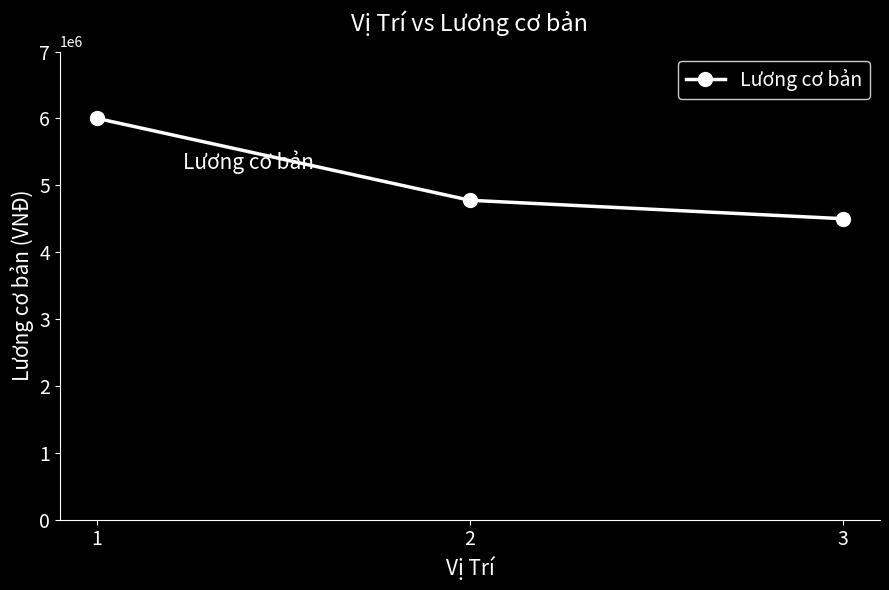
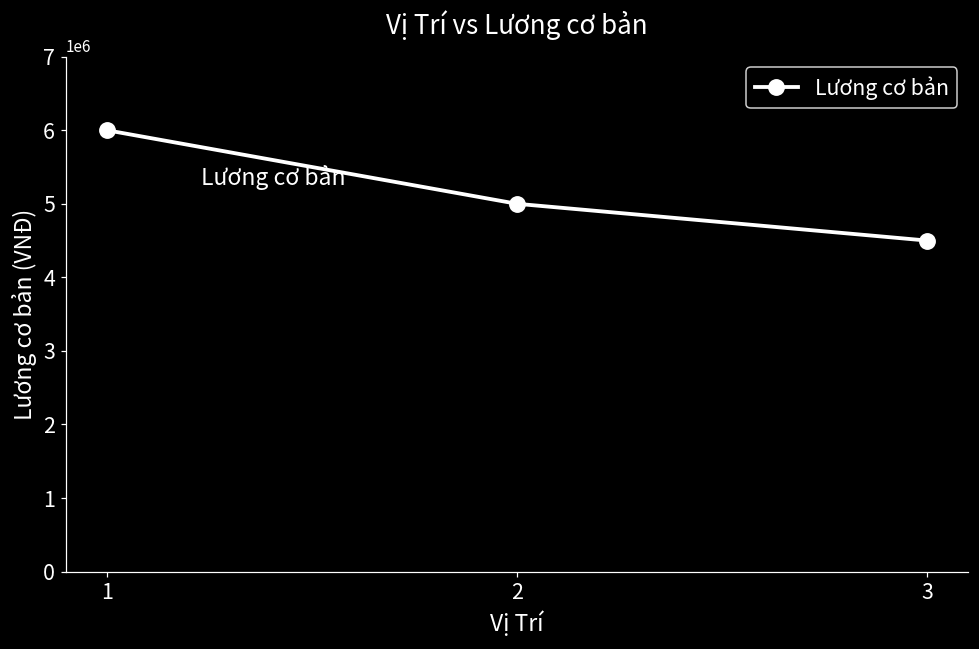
2: 4800000 -> 5000000
